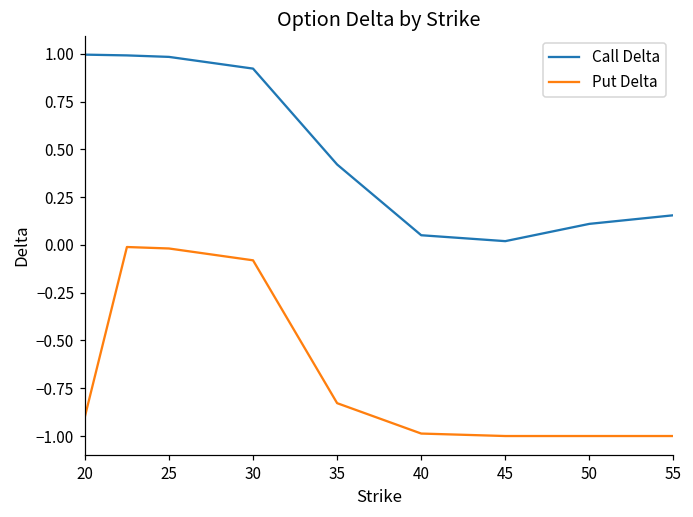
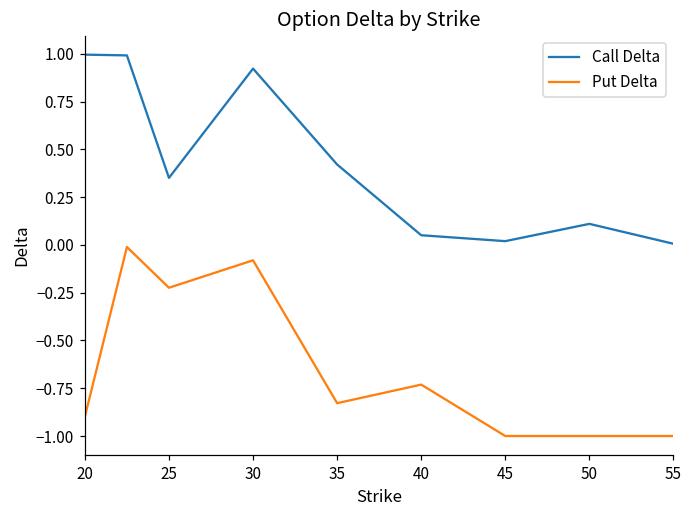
Call Delta, 25: 0.98 -> 0.35
Put Delta, 25: -0.02 -> -0.22
Put Delta, 40: -0.99 -> -0.73
Call Delta, 55: 0.16 -> 0.01
